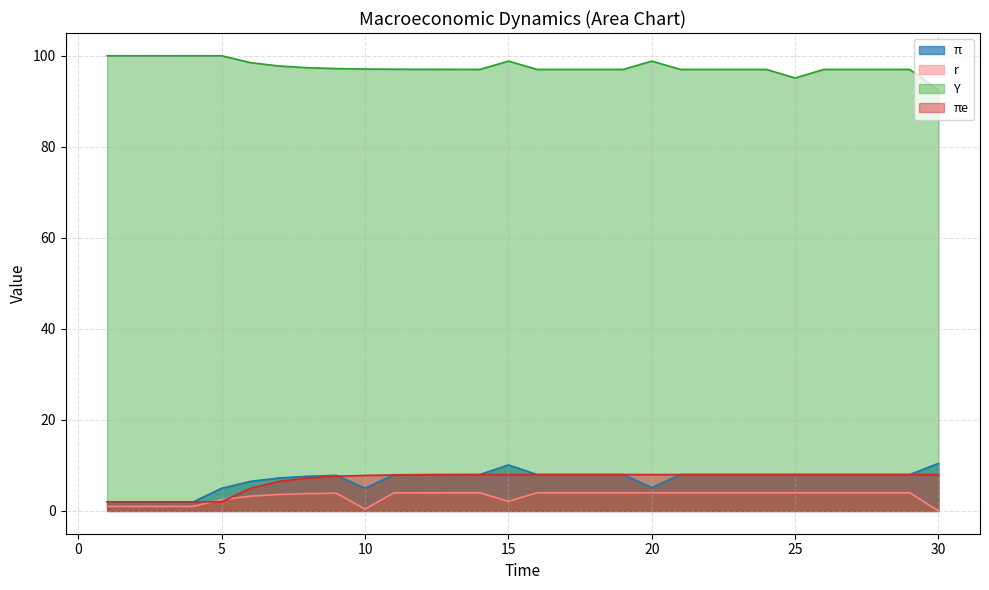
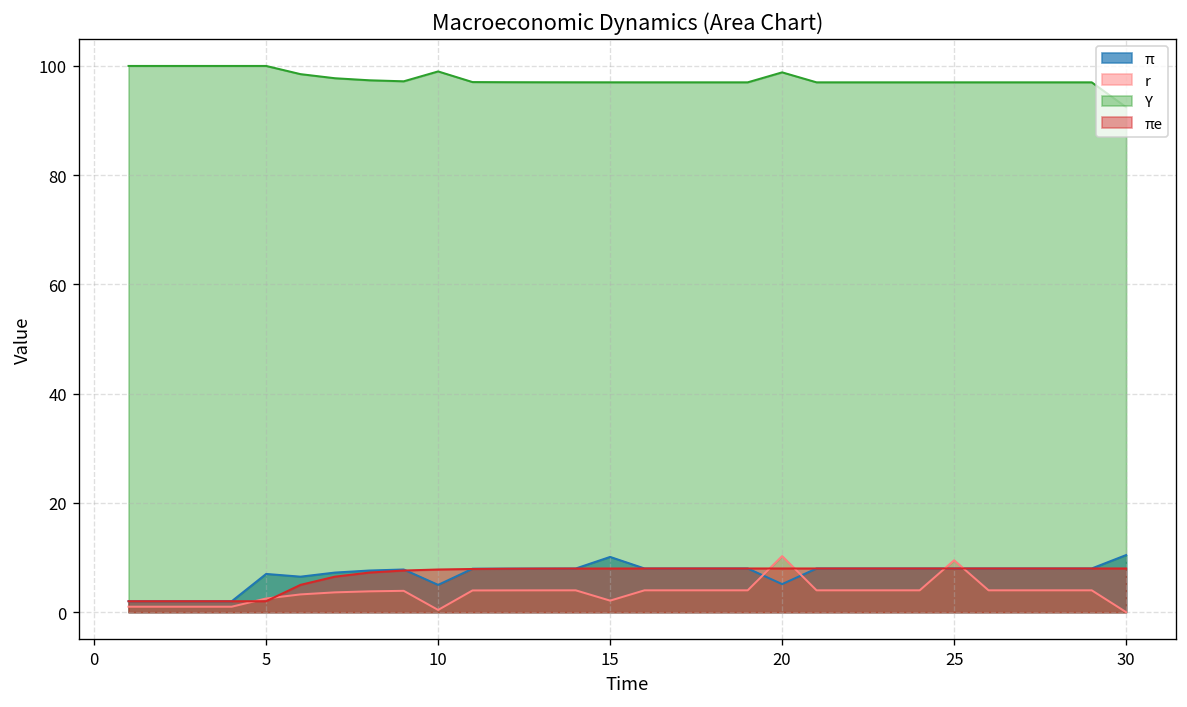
π, 5: 5 -> 7
Y, 10: 97 -> 99
Y, 15: 99 -> 97
r, 20: 4 -> 10
r, 25: 4 -> 9
Y, 25: 95 -> 97
